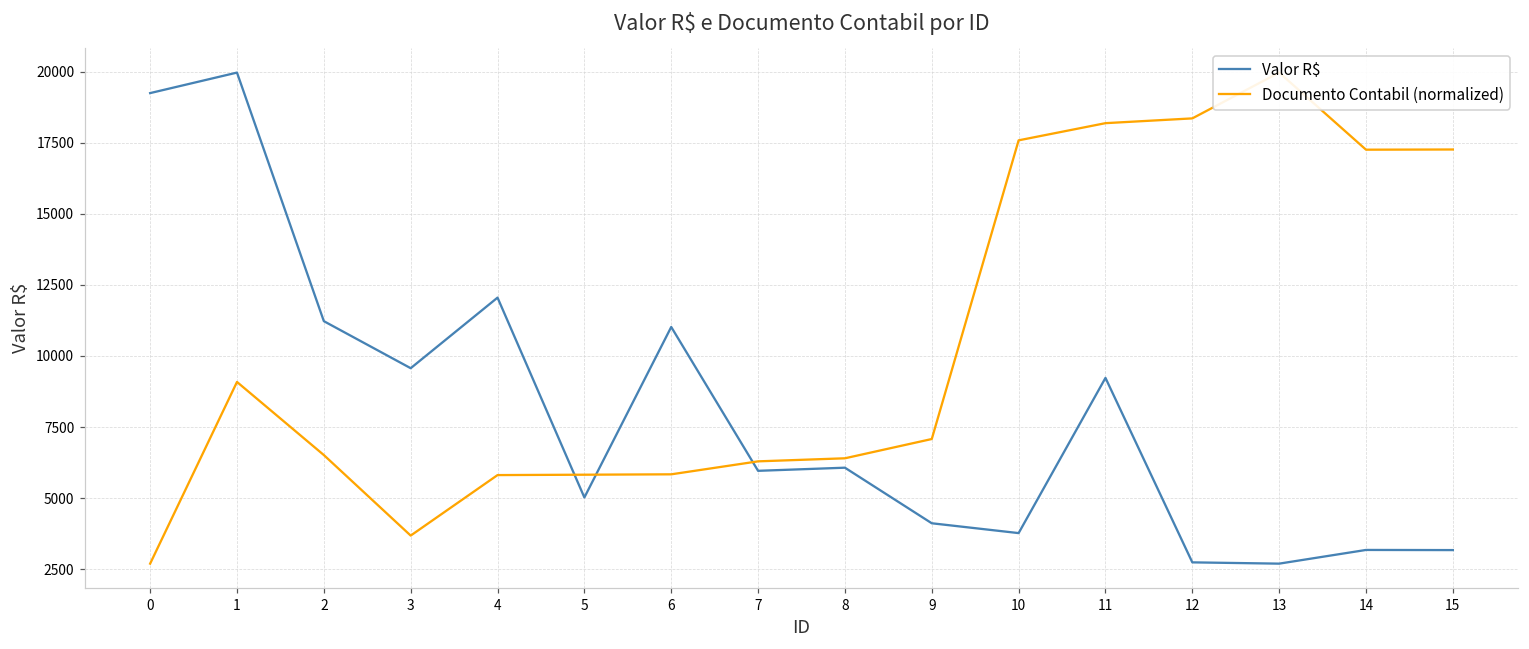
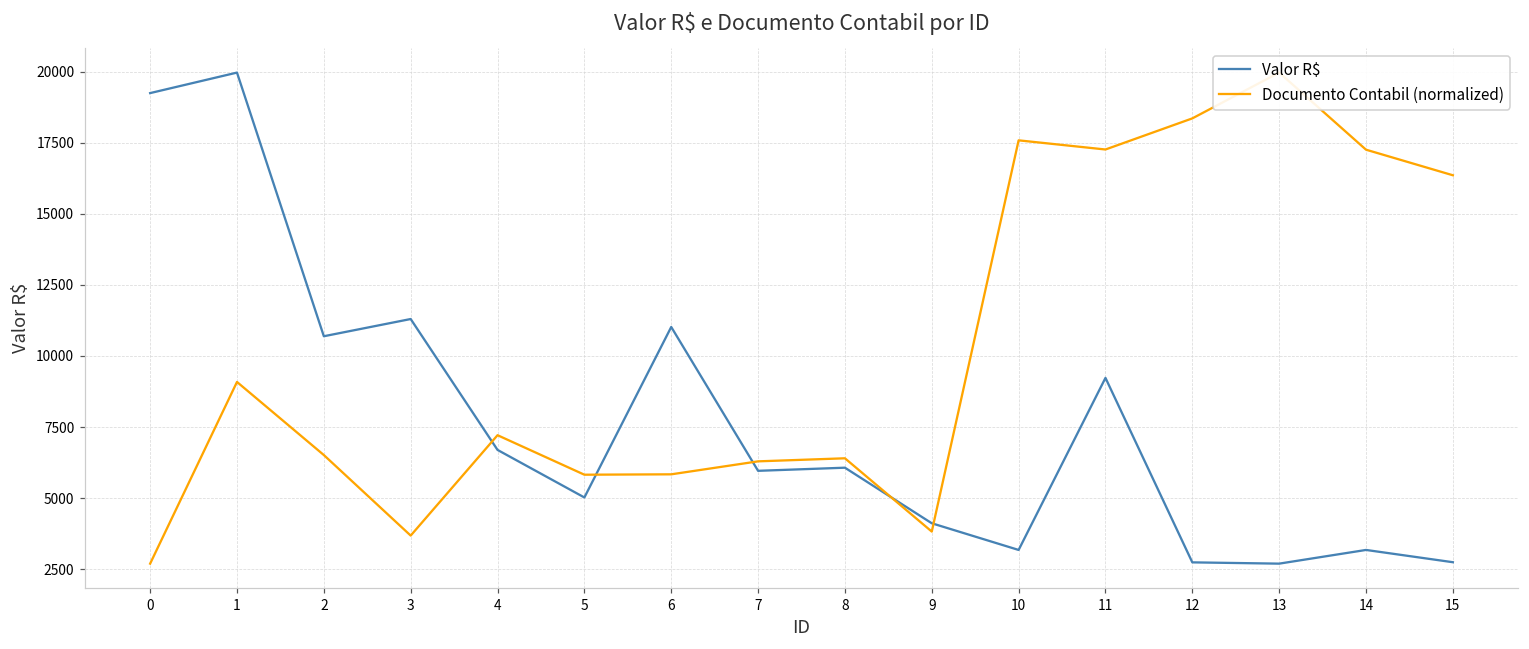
Valor R$, 2: 11200 -> 10700
Valor R$, 3: 9600 -> 11300
Valor R$, 4: 12100 -> 6700
Documento Contabil (normalized), 4: 5800 -> 7200
Documento Contabil (normalized), 9: 7100 -> 3800
Valor R$, 10: 3800 -> 3200
Documento Contabil (normalized), 11: 18200 -> 17300
Valor R$, 15: 3200 -> 2700
Documento Contabil (normalized), 15: 17300 -> 16400
